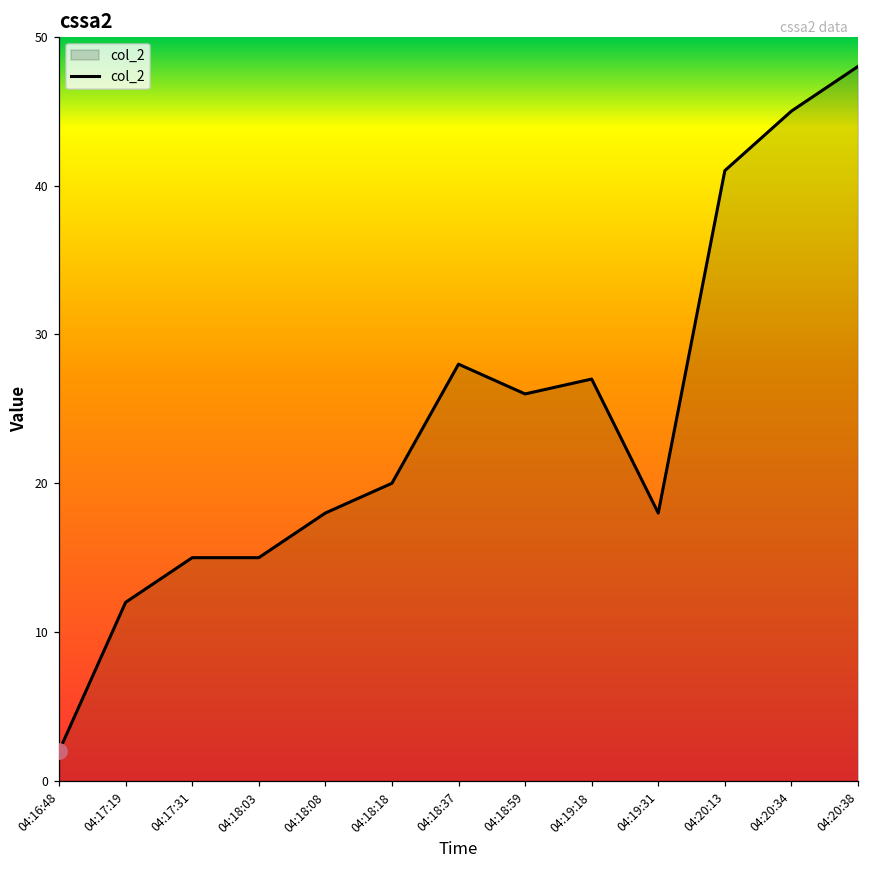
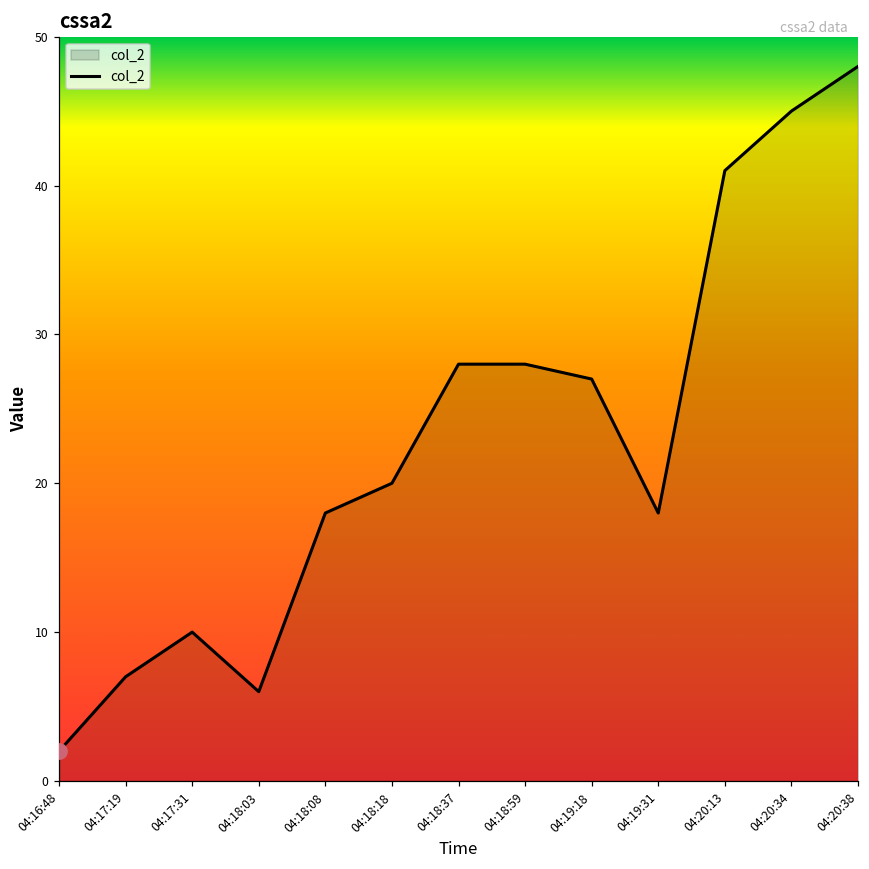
col_2, 04:17:19: 12 -> 7
col_2, 04:17:31: 15 -> 10
col_2, 04:18:03: 15 -> 6
col_2, 04:18:59: 26 -> 28
